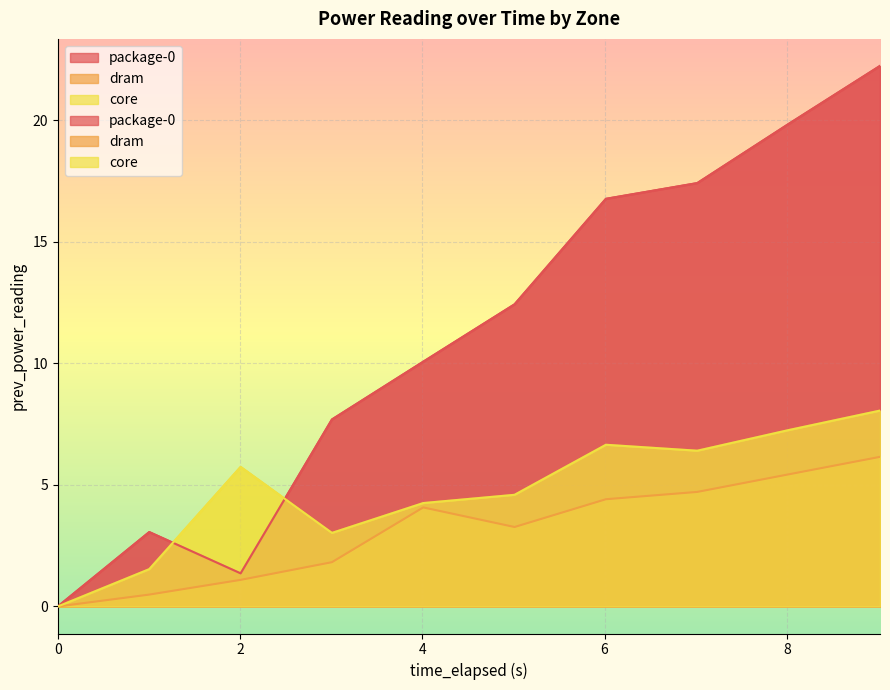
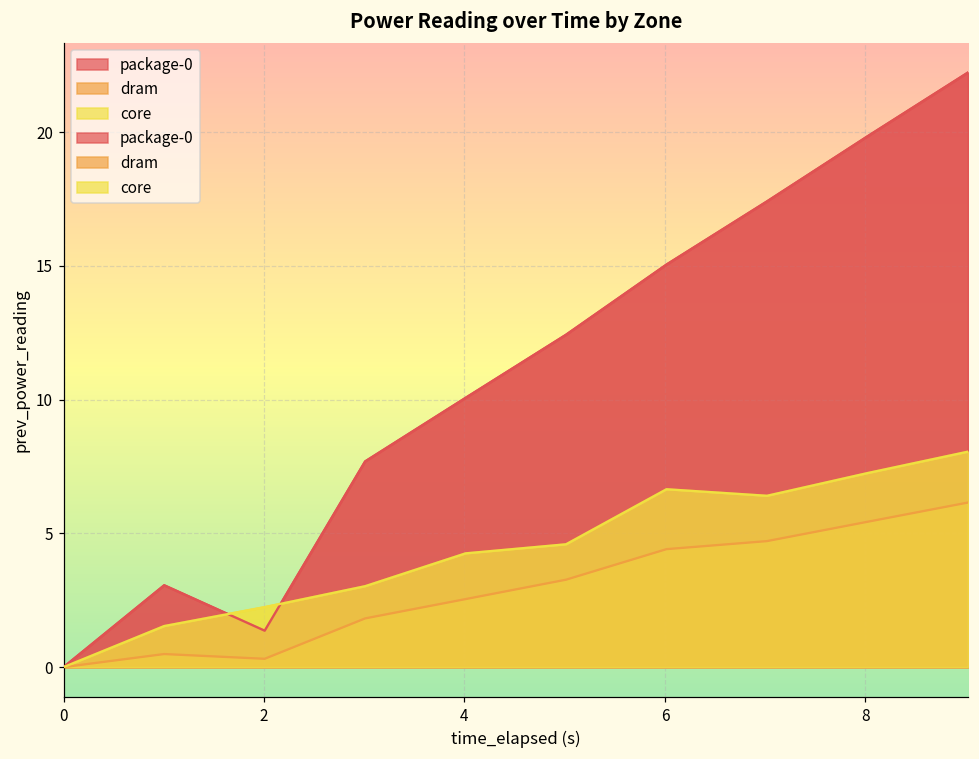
dram, 2: 1.1 -> 0.3
core, 2: 5.7 -> 2.2
dram, 4: 4.1 -> 2.5
package-0, 6: 16.8 -> 15.0
